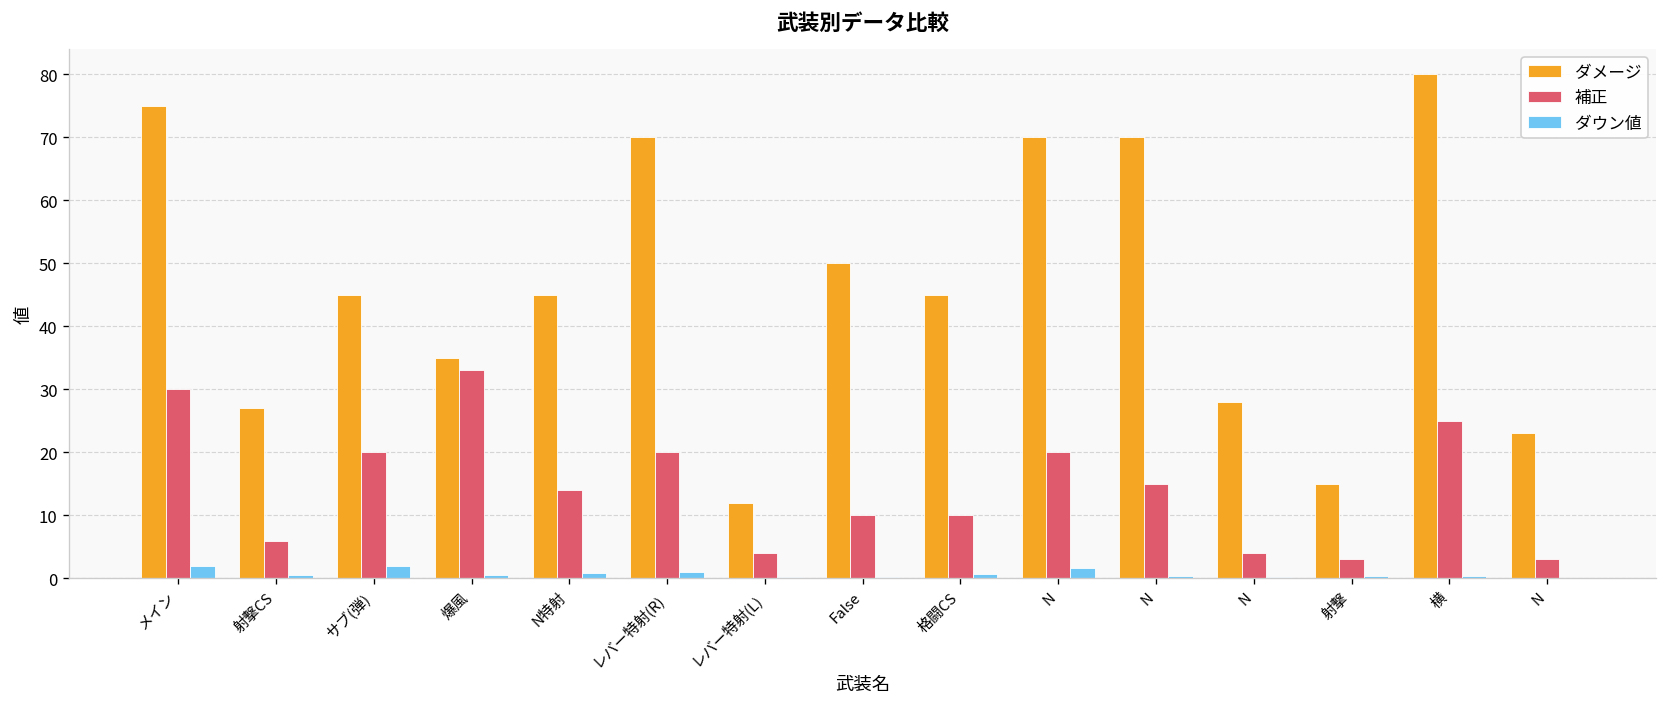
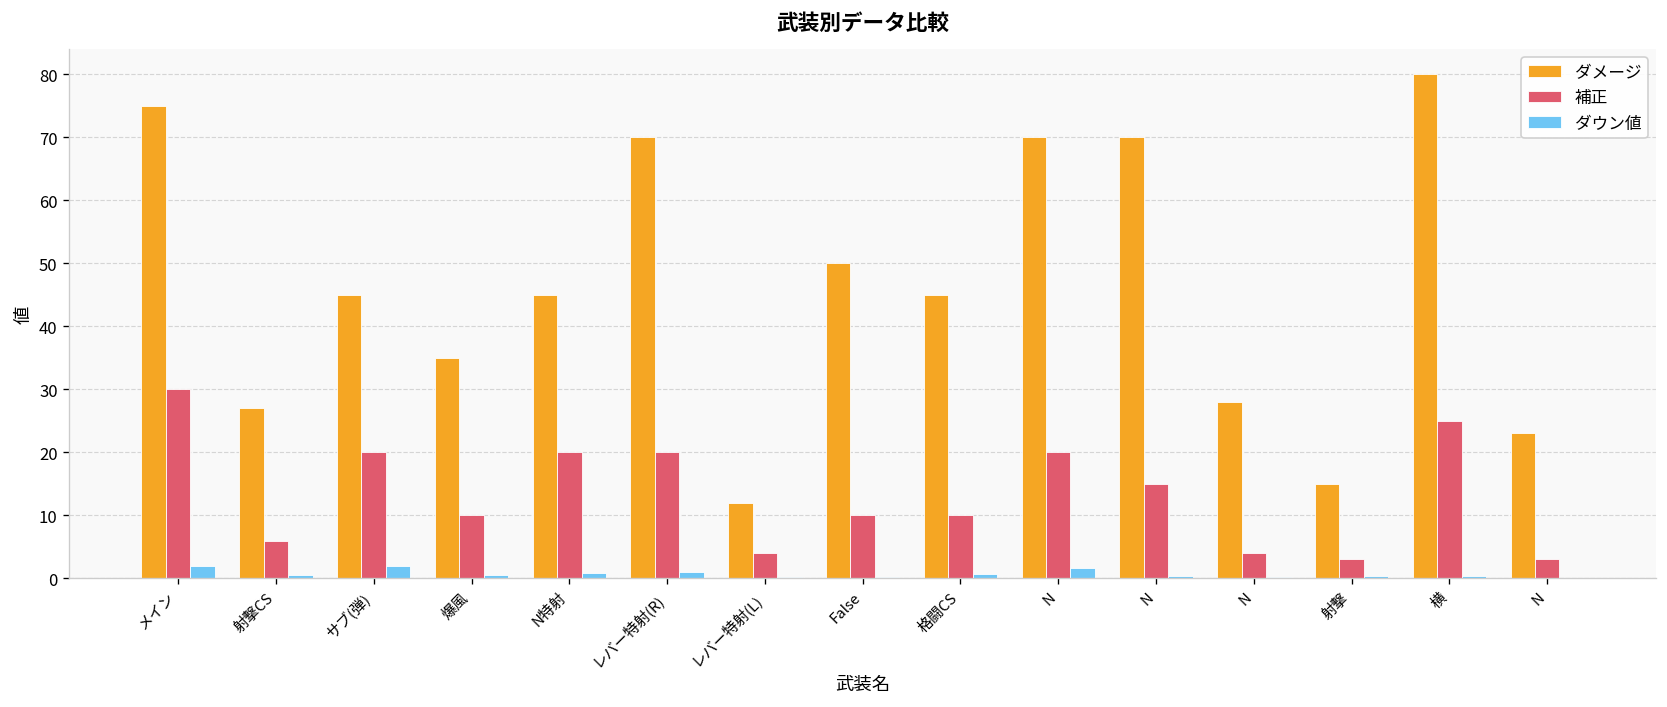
補正, 爆風: 33 -> 10
補正, N特射: 14 -> 20
